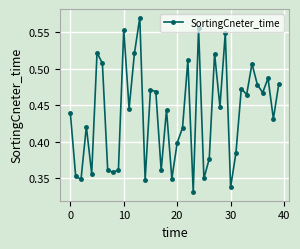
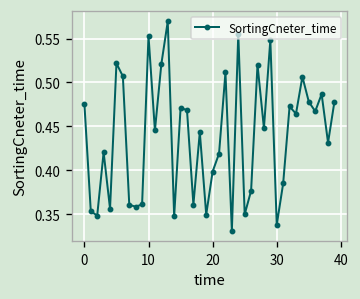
0: 0.44 -> 0.48
